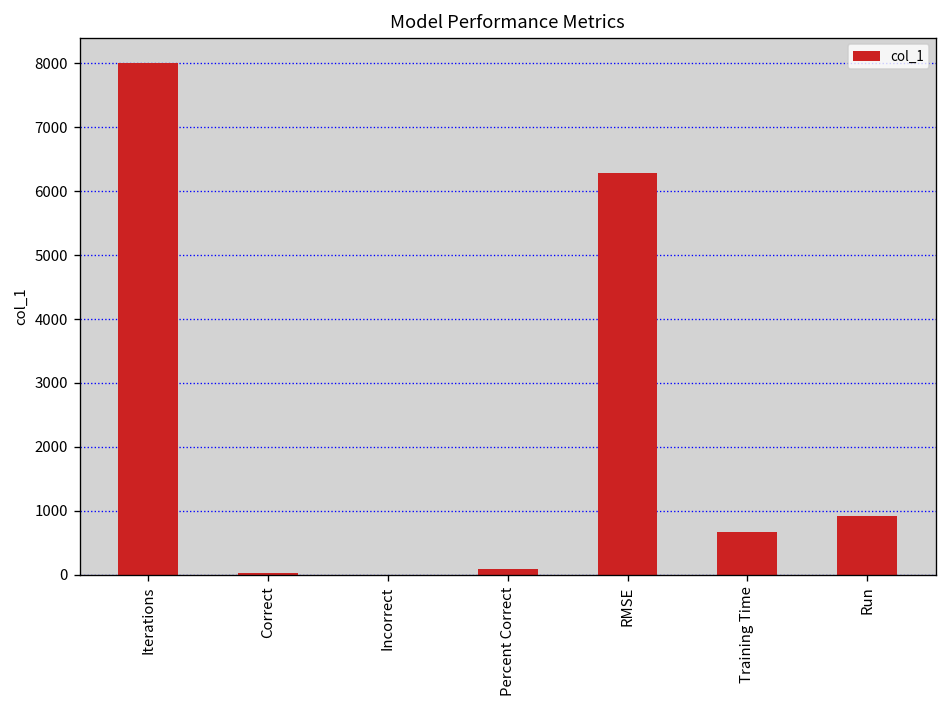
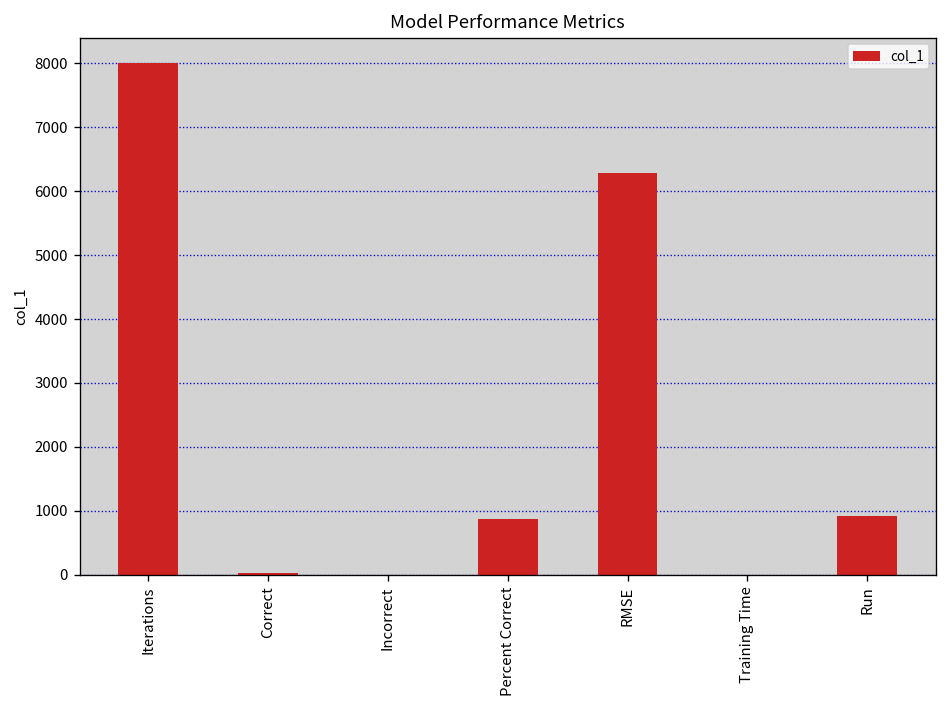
Percent Correct: 100 -> 900
Training Time: 700 -> 0
